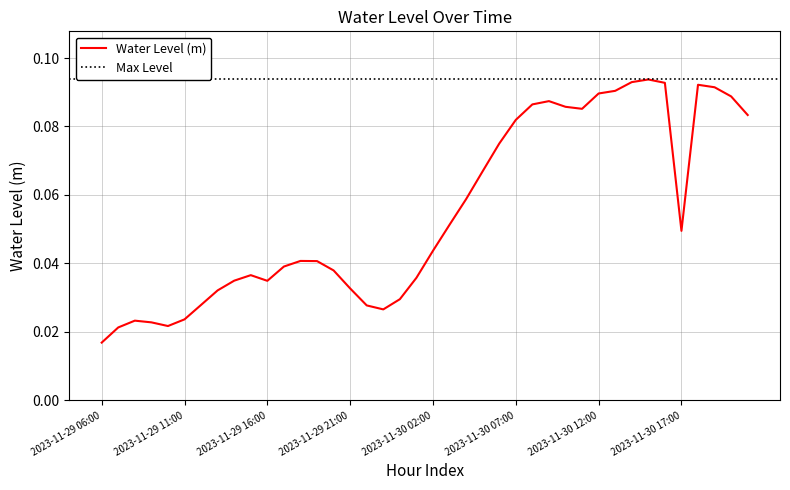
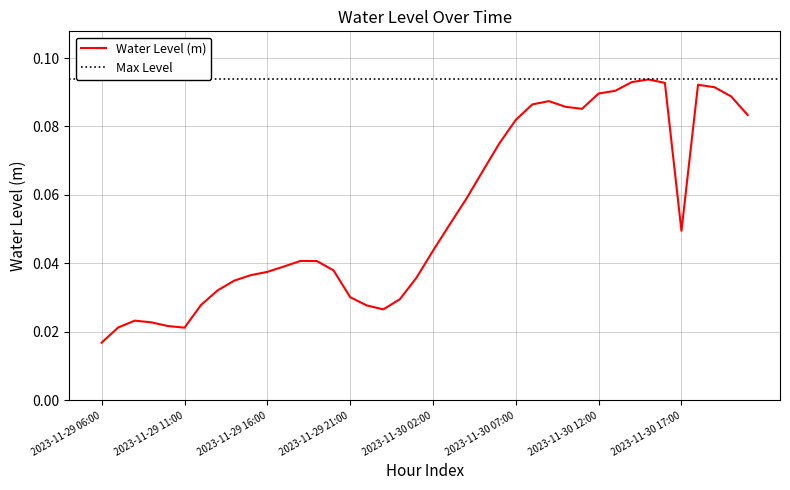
2023-11-29 11:00: 0.024 -> 0.021
2023-11-29 16:00: 0.035 -> 0.038
2023-11-29 21:00: 0.033 -> 0.030
